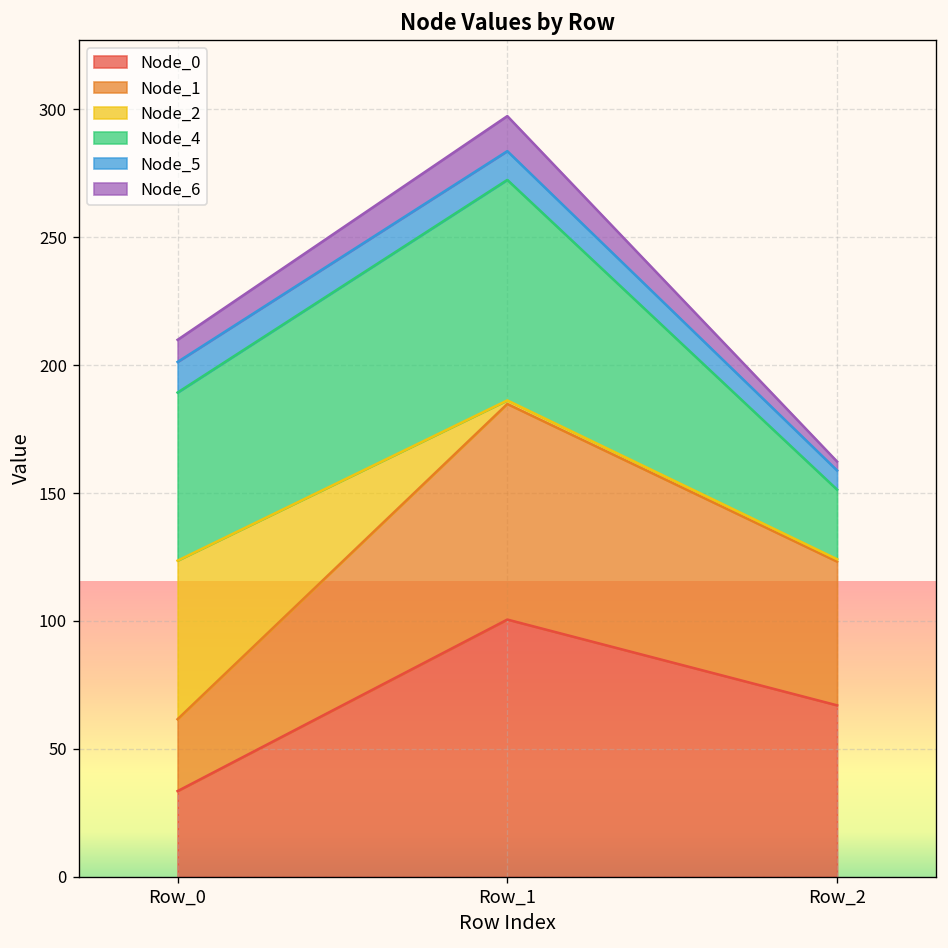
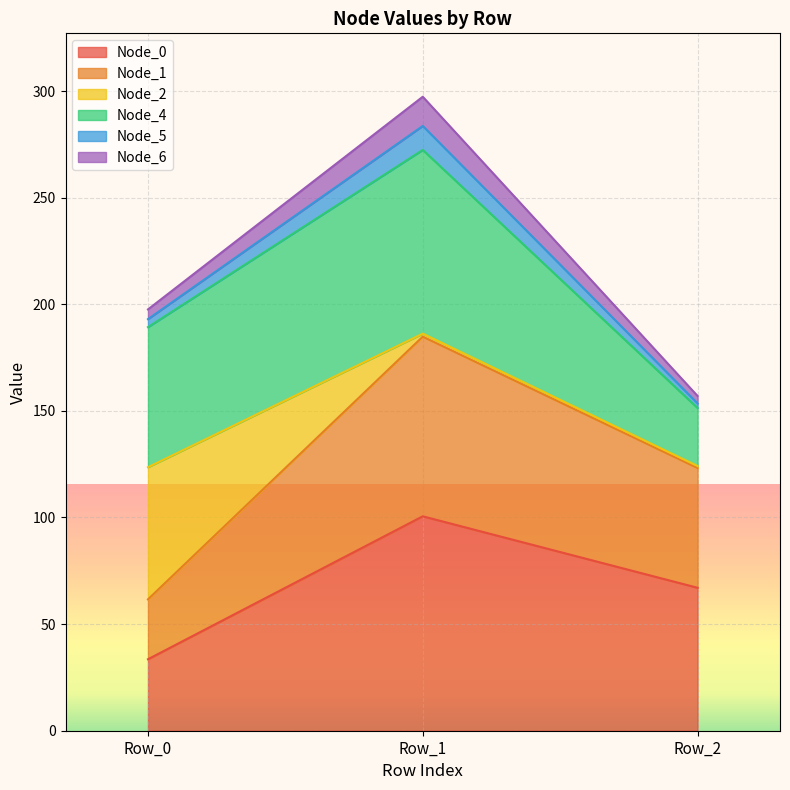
Node_5, Row_0: 12 -> 4
Node_6, Row_0: 9 -> 5
Node_5, Row_2: 7 -> 2
